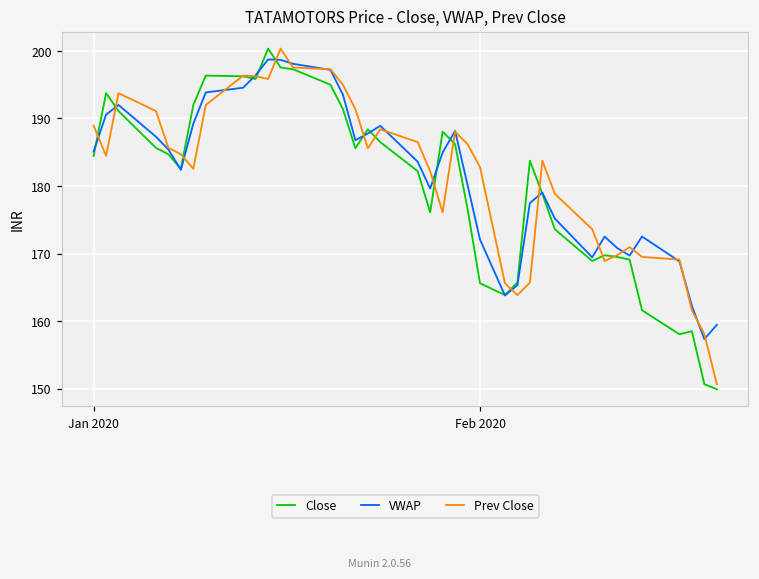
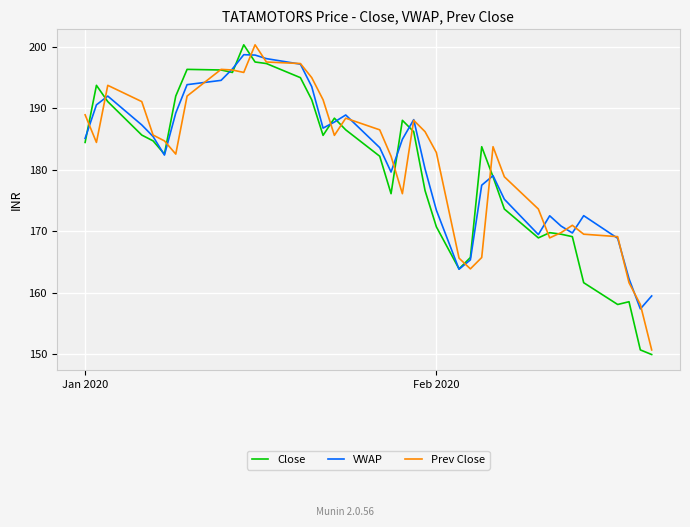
Close, Feb 2020: 166 -> 171
VWAP, Feb 2020: 172 -> 173
